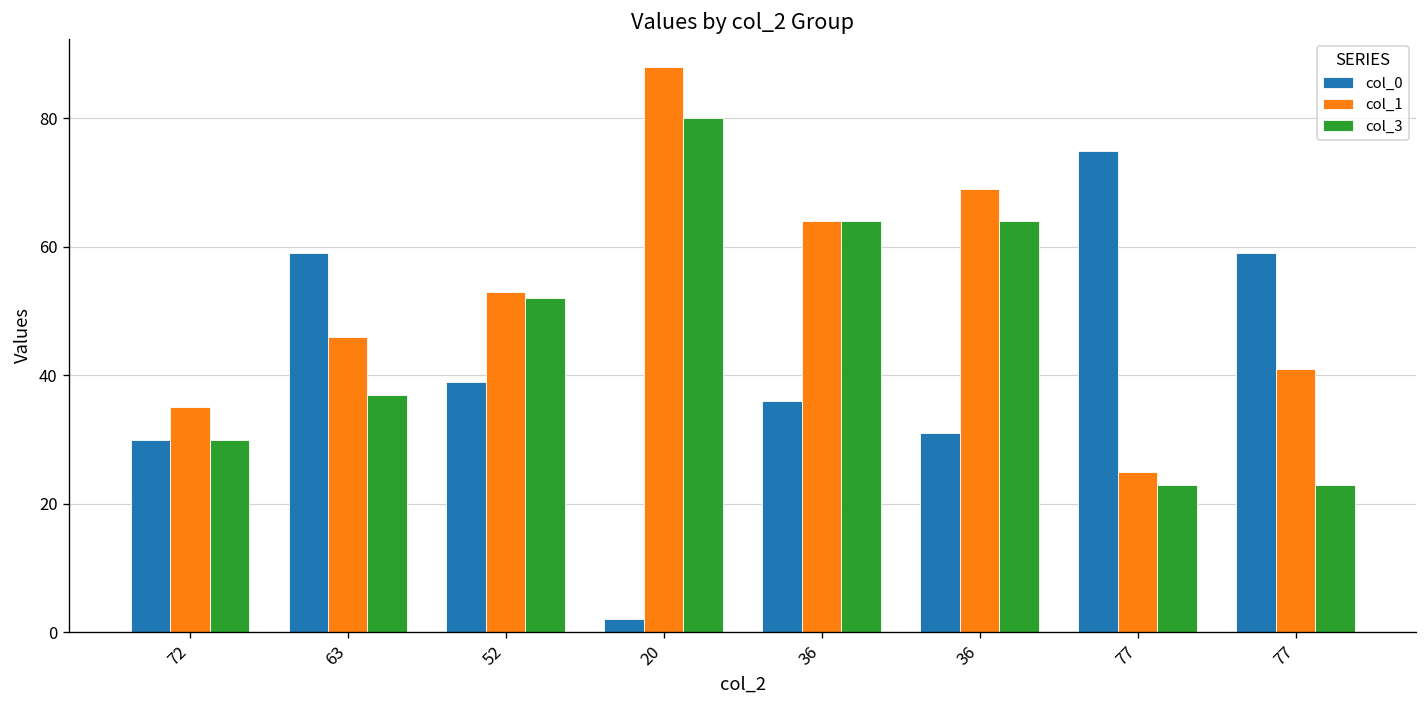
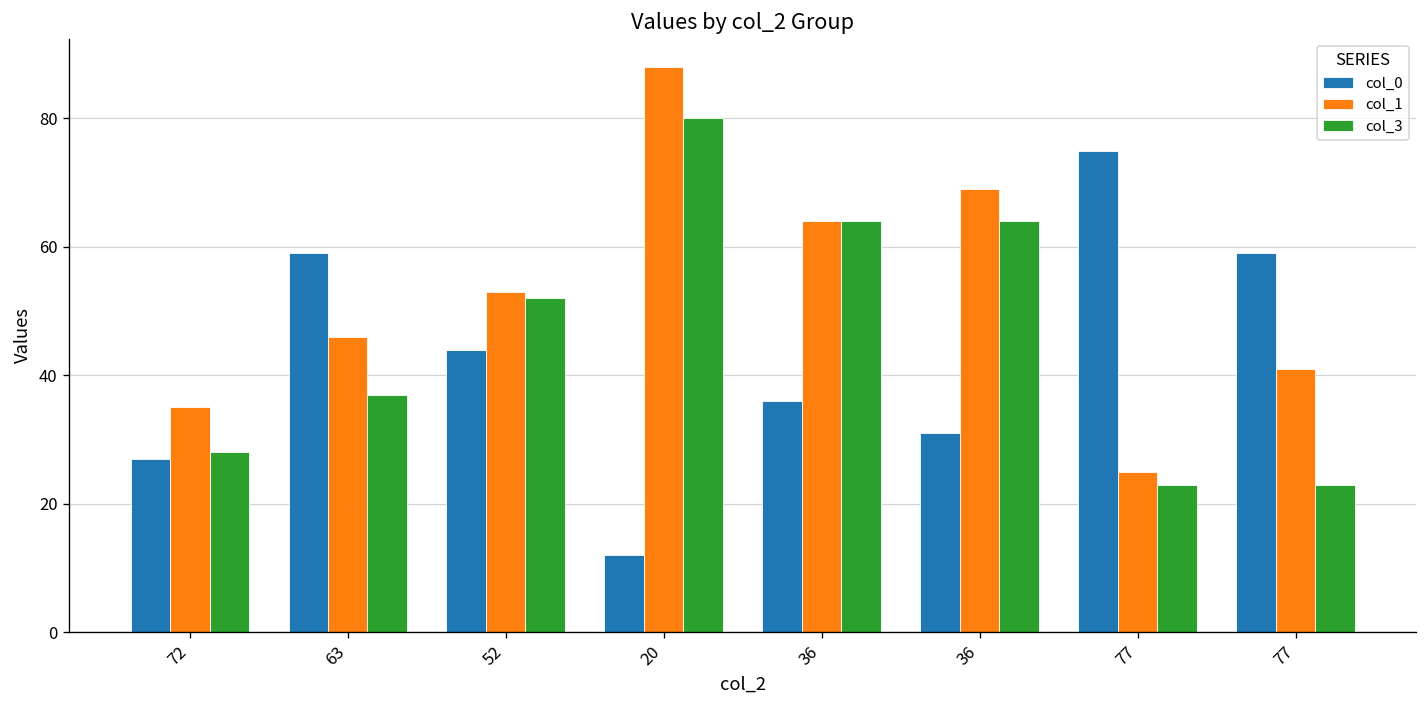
col_0, 72: 30 -> 27
col_3, 72: 30 -> 28
col_0, 52: 39 -> 44
col_0, 20: 2 -> 12
